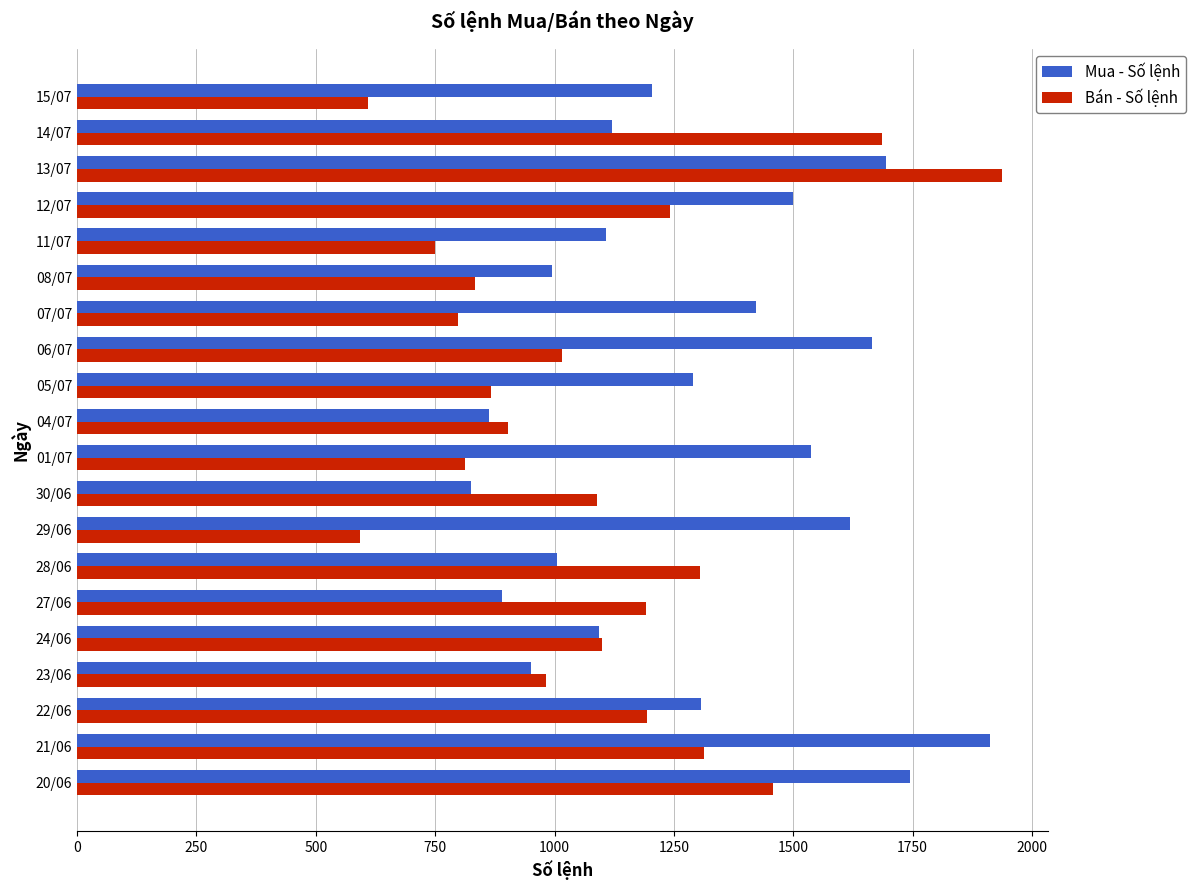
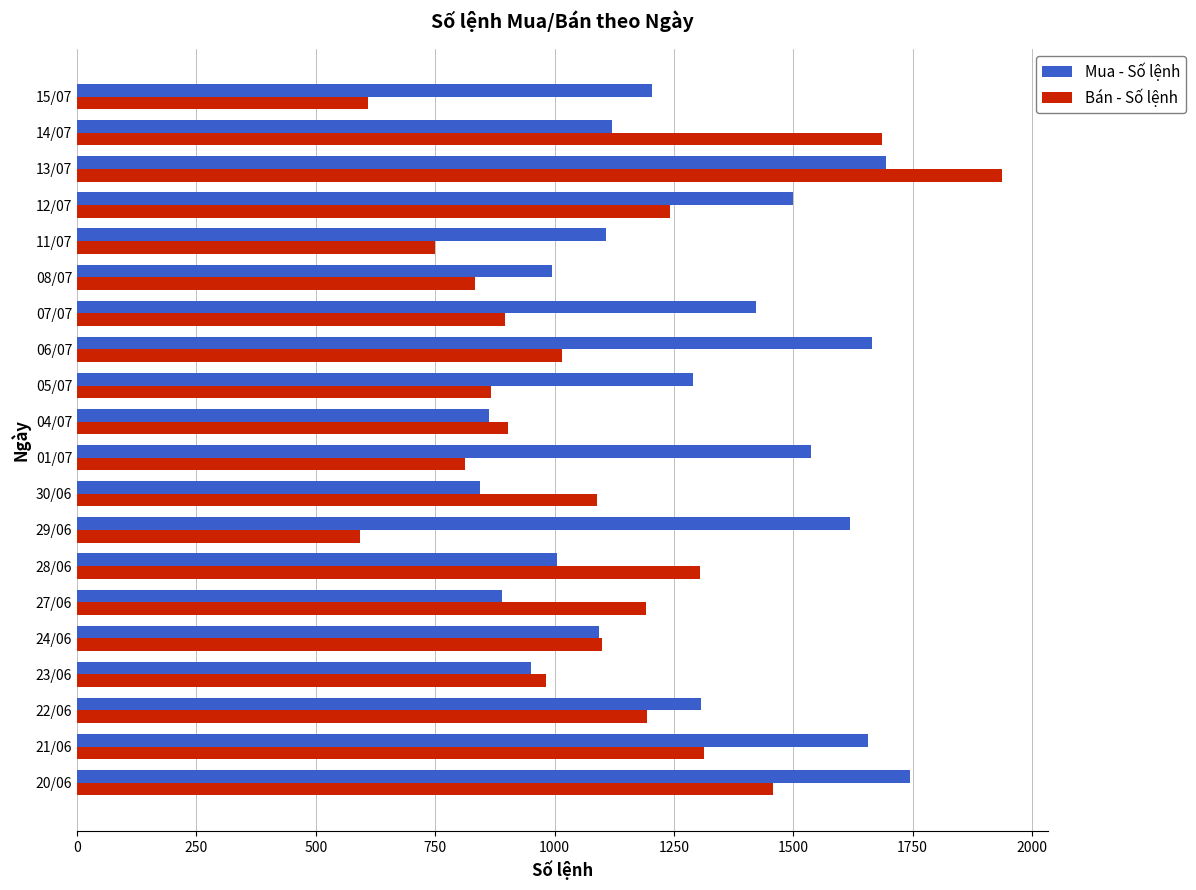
Bán - Số lệnh, 07/07: 800 -> 900
Mua - Số lệnh, 30/06: 830 -> 840
Mua - Số lệnh, 21/06: 1910 -> 1660
